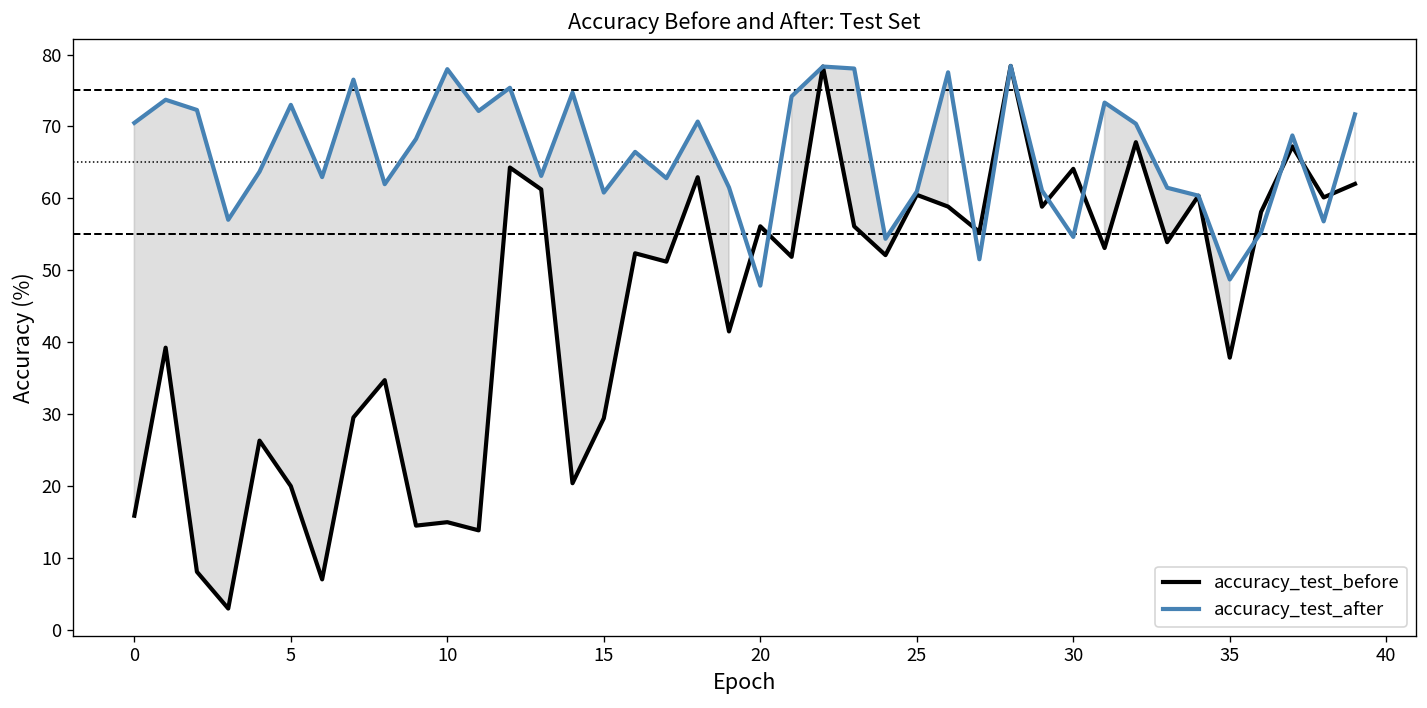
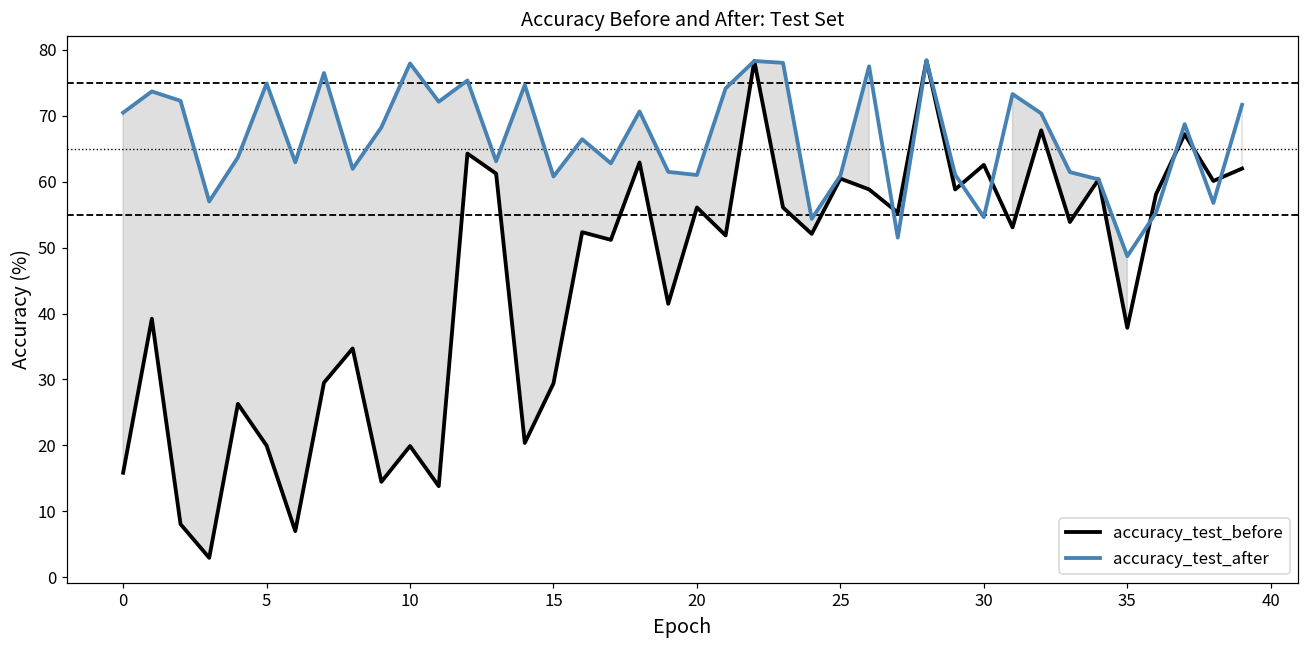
accuracy_test_after, 5: 73 -> 75
accuracy_test_before, 10: 15 -> 20
accuracy_test_after, 20: 48 -> 61
accuracy_test_before, 30: 64 -> 63
